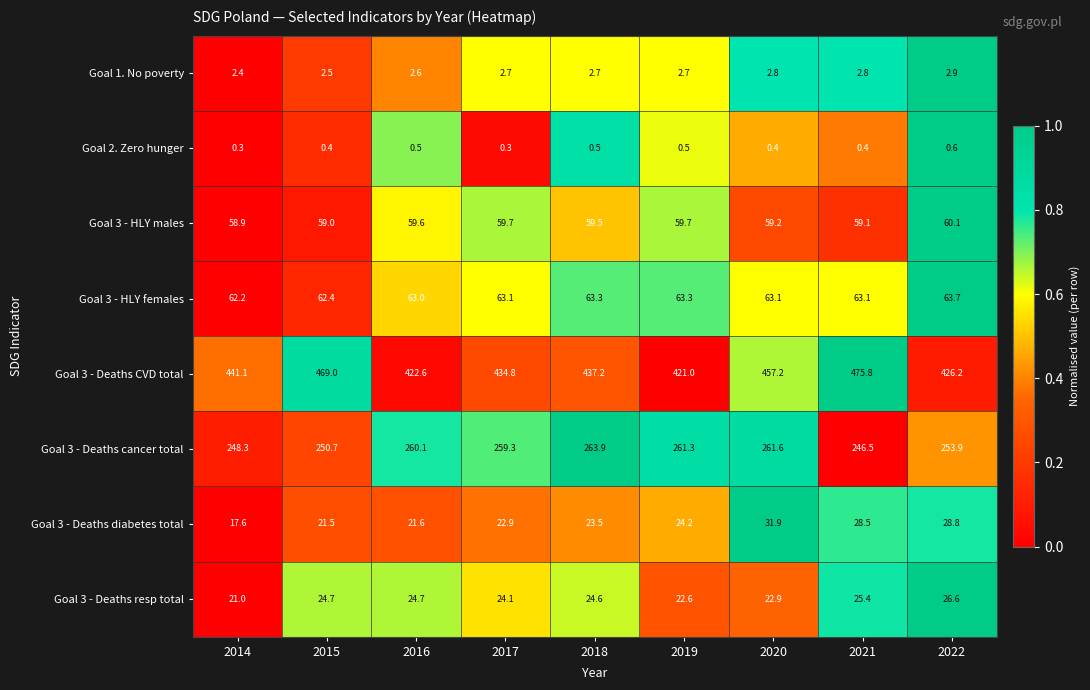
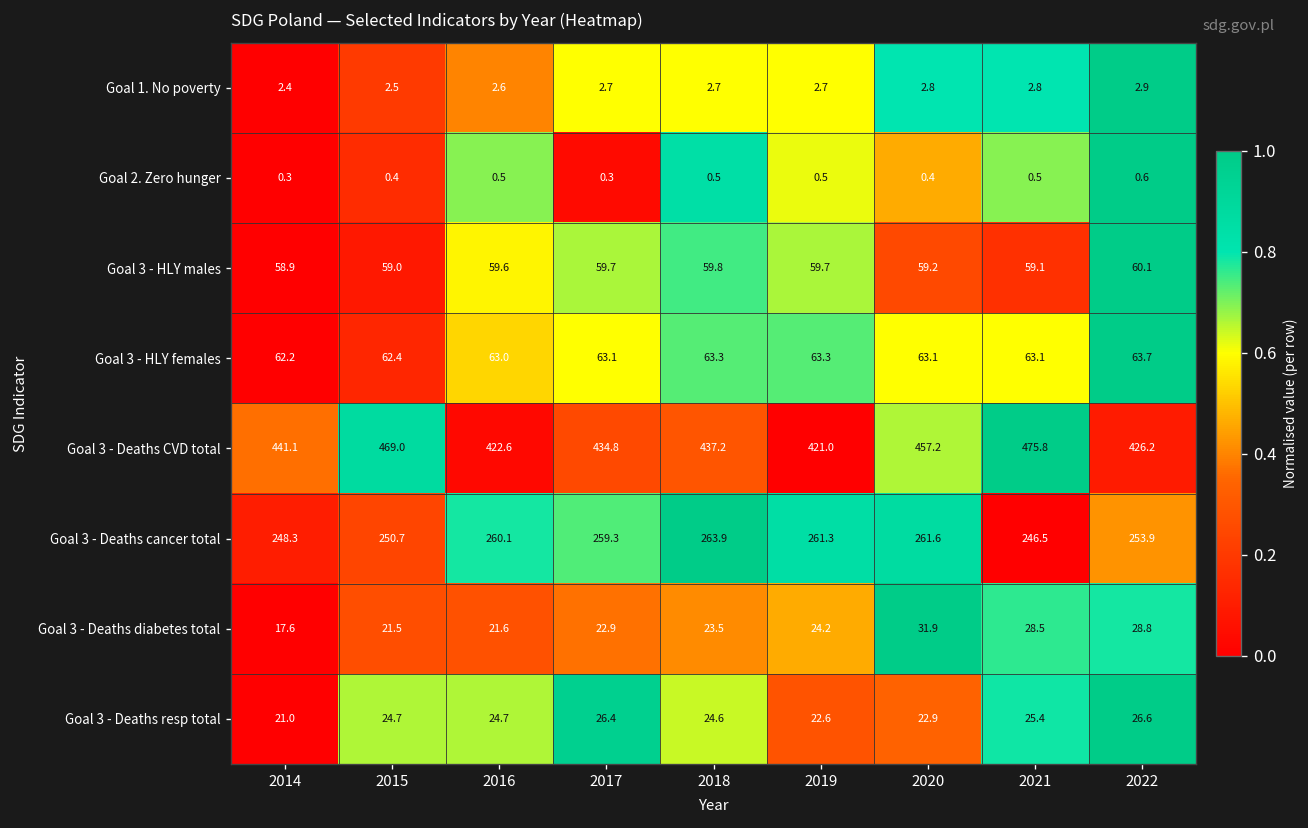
Goal 2. Zero hunger, 2021: 0.4 -> 0.5
Goal 3 - HLY males, 2018: 59.5 -> 59.8
Goal 3 - Deaths resp total, 2017: 24.1 -> 26.4
